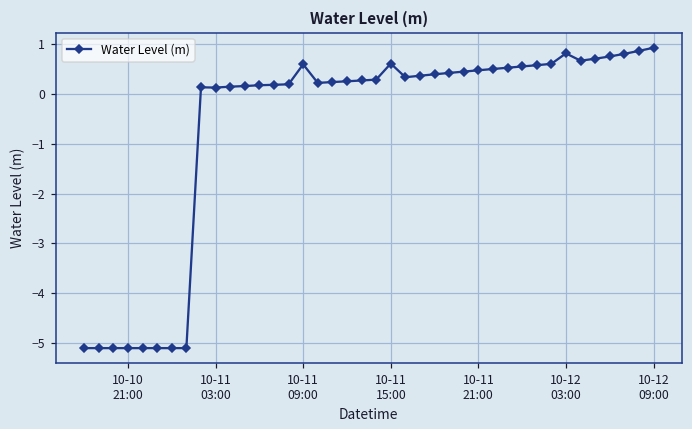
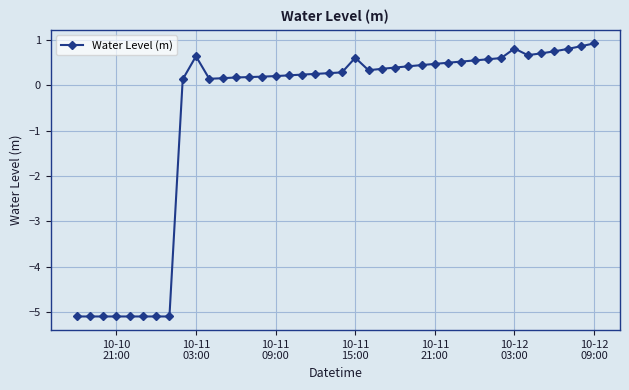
10-11 03:00: 0.1 -> 0.6
10-11 09:00: 0.6 -> 0.2
